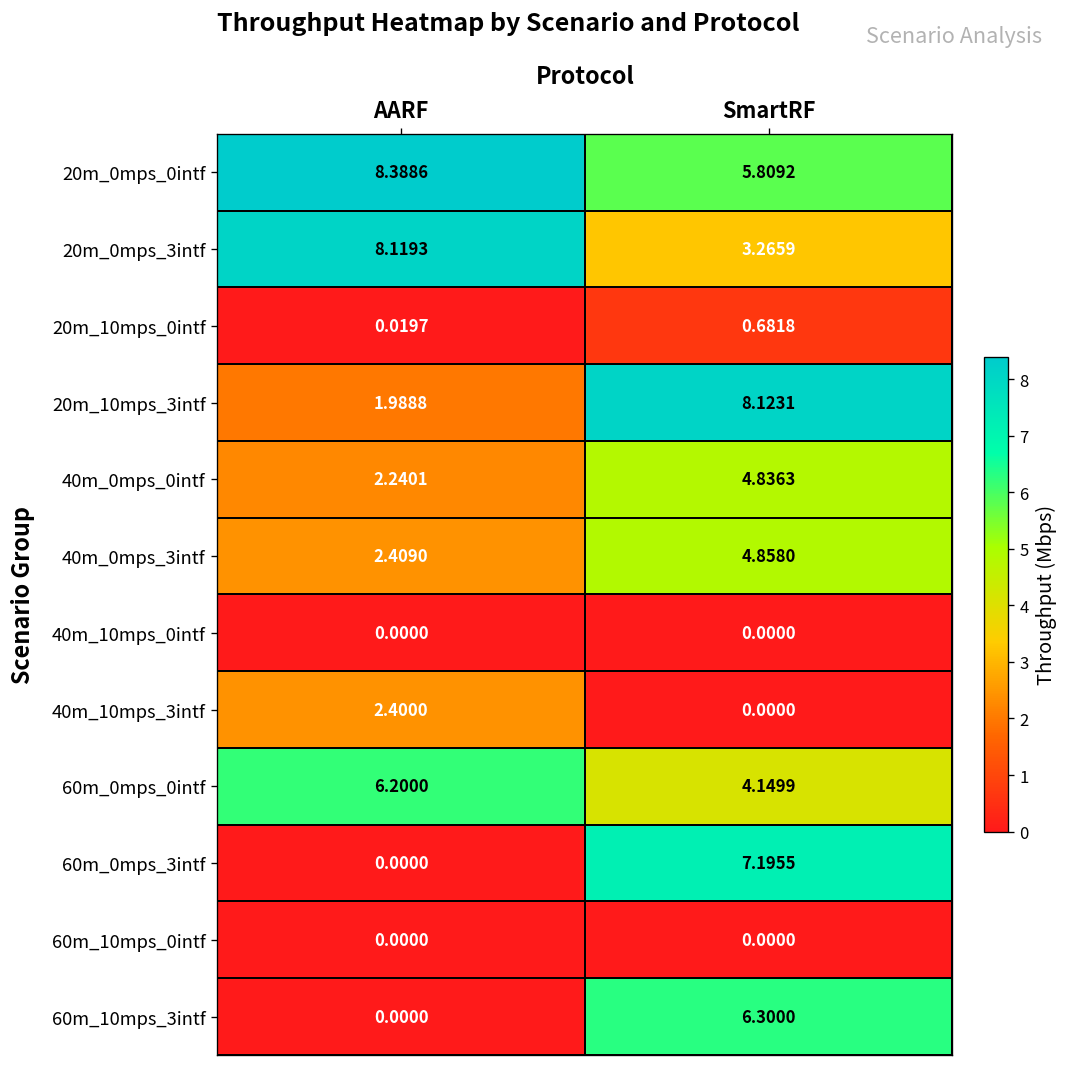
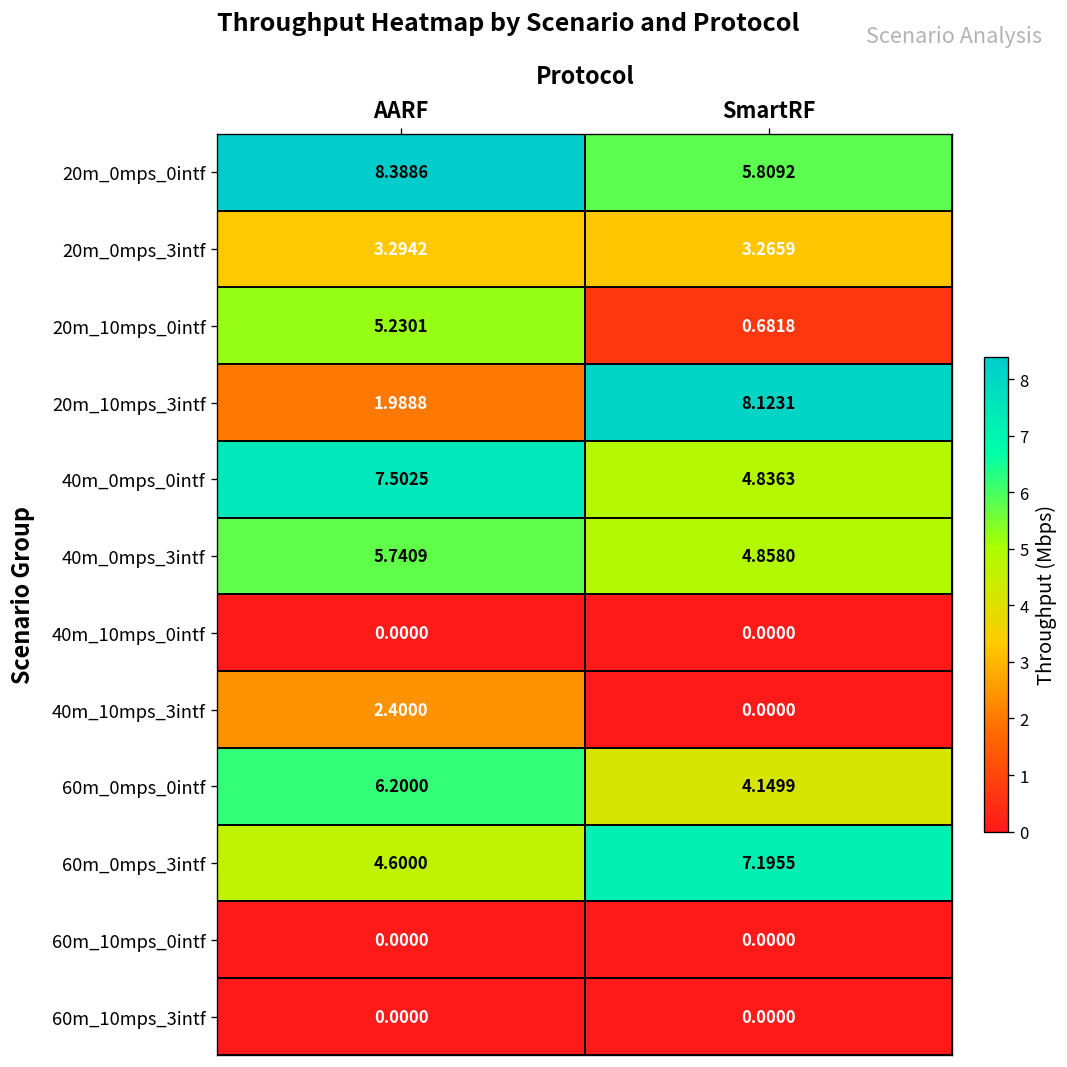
20m_0mps_3intf, AARF: 8.1193 -> 3.2942
20m_10mps_0intf, AARF: 0.0197 -> 5.2301
40m_0mps_0intf, AARF: 2.2401 -> 7.5025
40m_0mps_3intf, AARF: 2.4090 -> 5.7409
60m_0mps_3intf, AARF: 0.0000 -> 4.6000
60m_10mps_3intf, SmartRF: 6.3000 -> 0.0000
